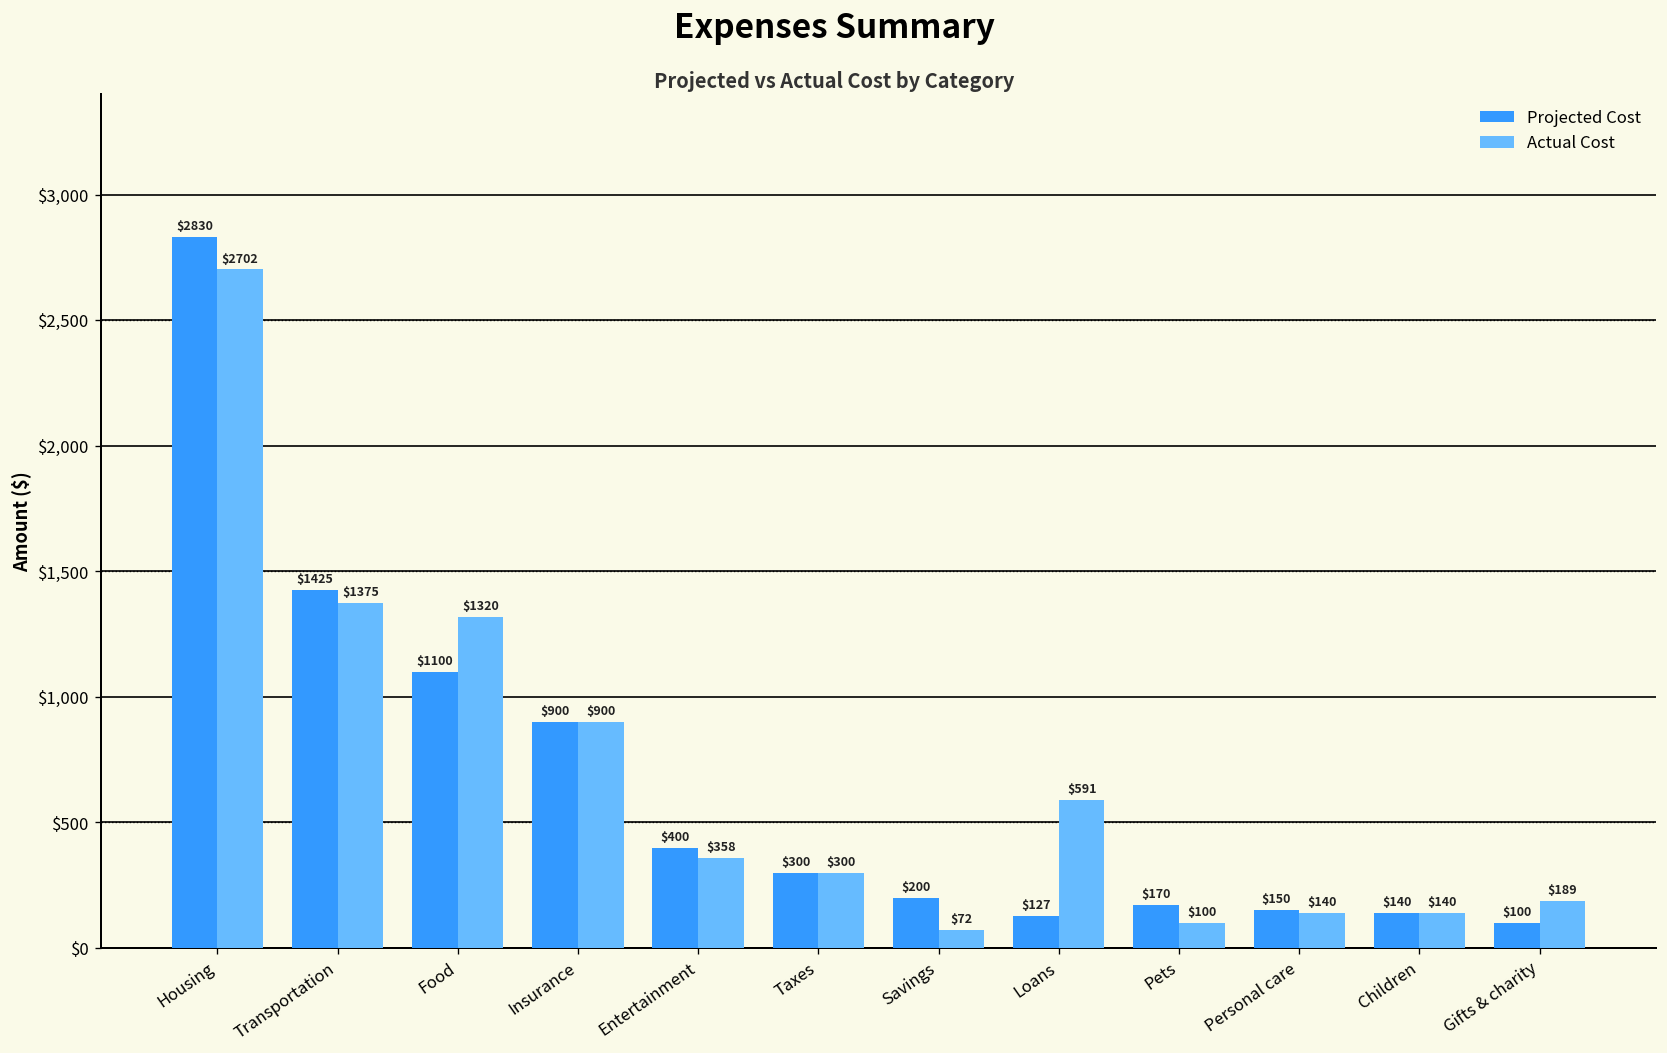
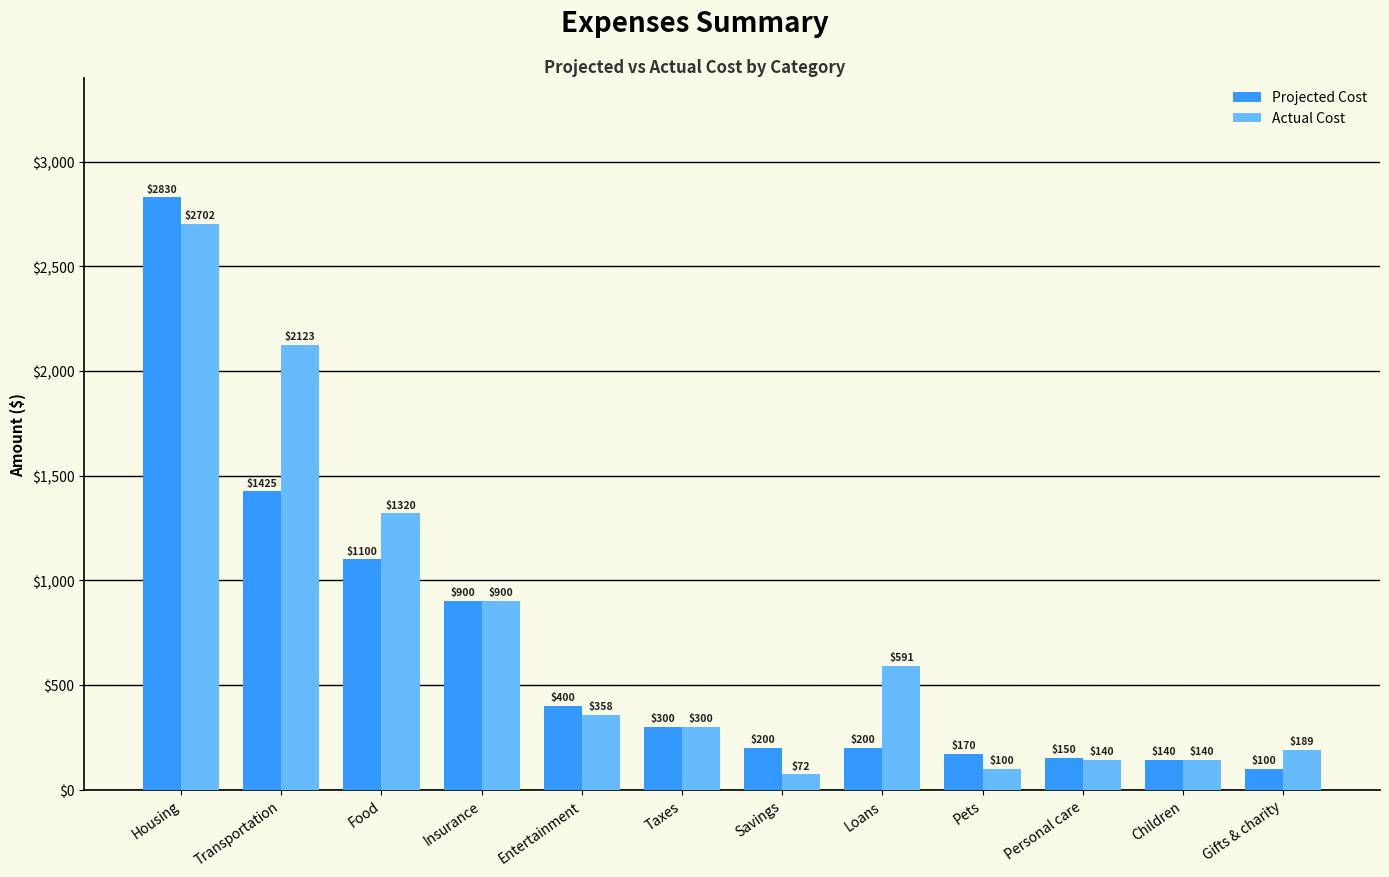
Actual Cost, Transportation: $1375 -> $2123
Projected Cost, Loans: $127 -> $200
